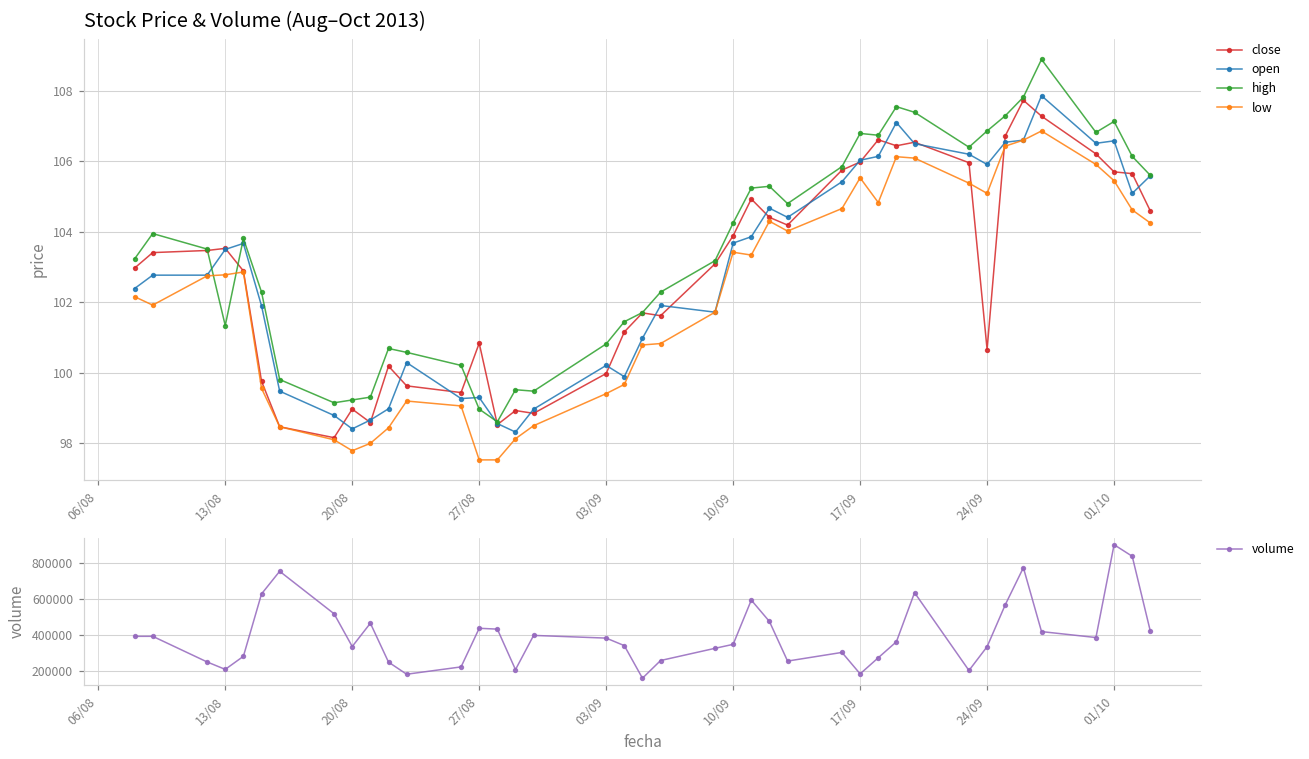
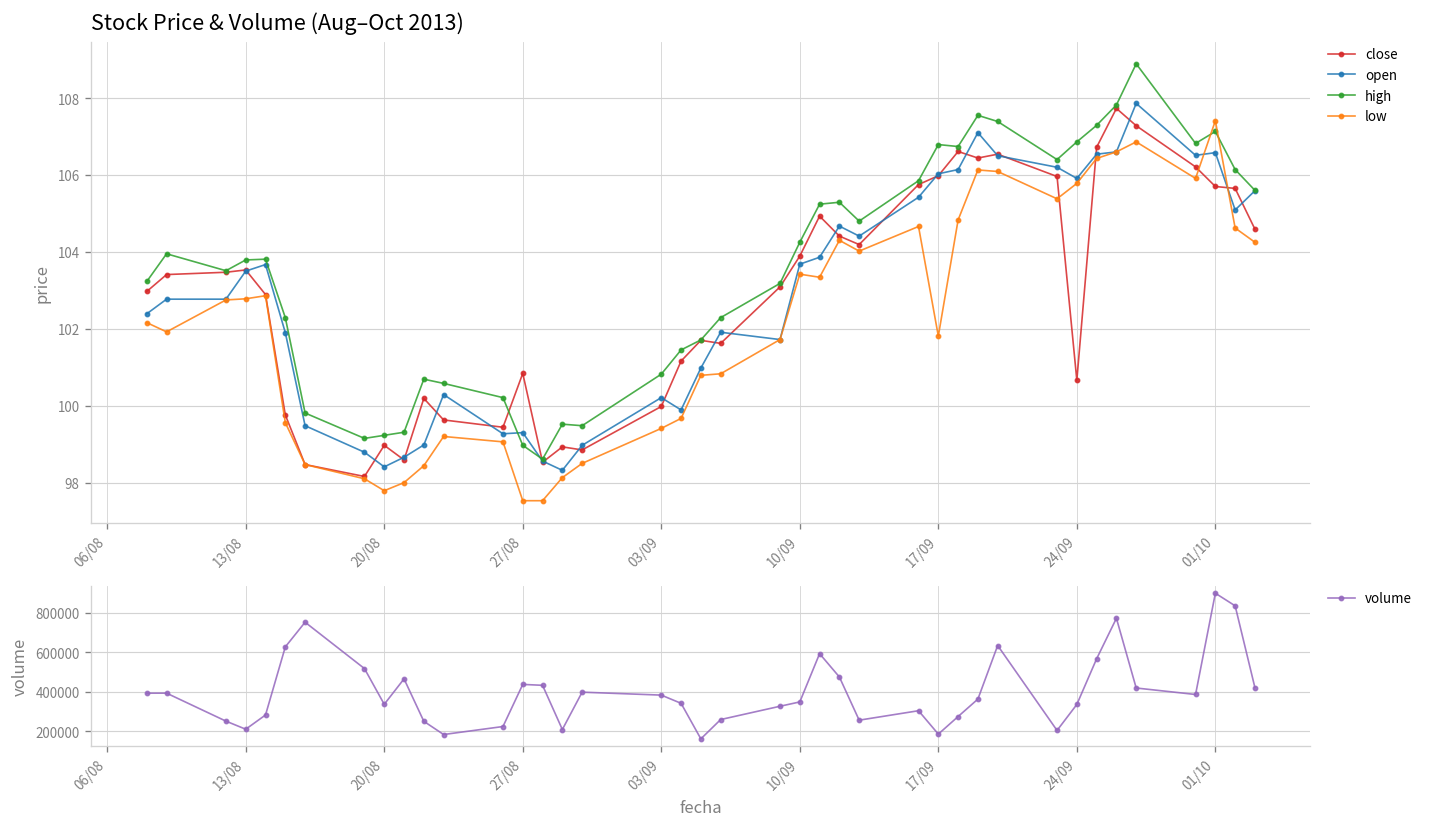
Stock Price & Volume (Aug–Oct 2013), high, 13/08: 101.3 -> 103.8
Stock Price & Volume (Aug–Oct 2013), low, 17/09: 105.5 -> 101.8
Stock Price & Volume (Aug–Oct 2013), low, 24/09: 105.1 -> 105.8
Stock Price & Volume (Aug–Oct 2013), low, 01/10: 105.5 -> 107.4
